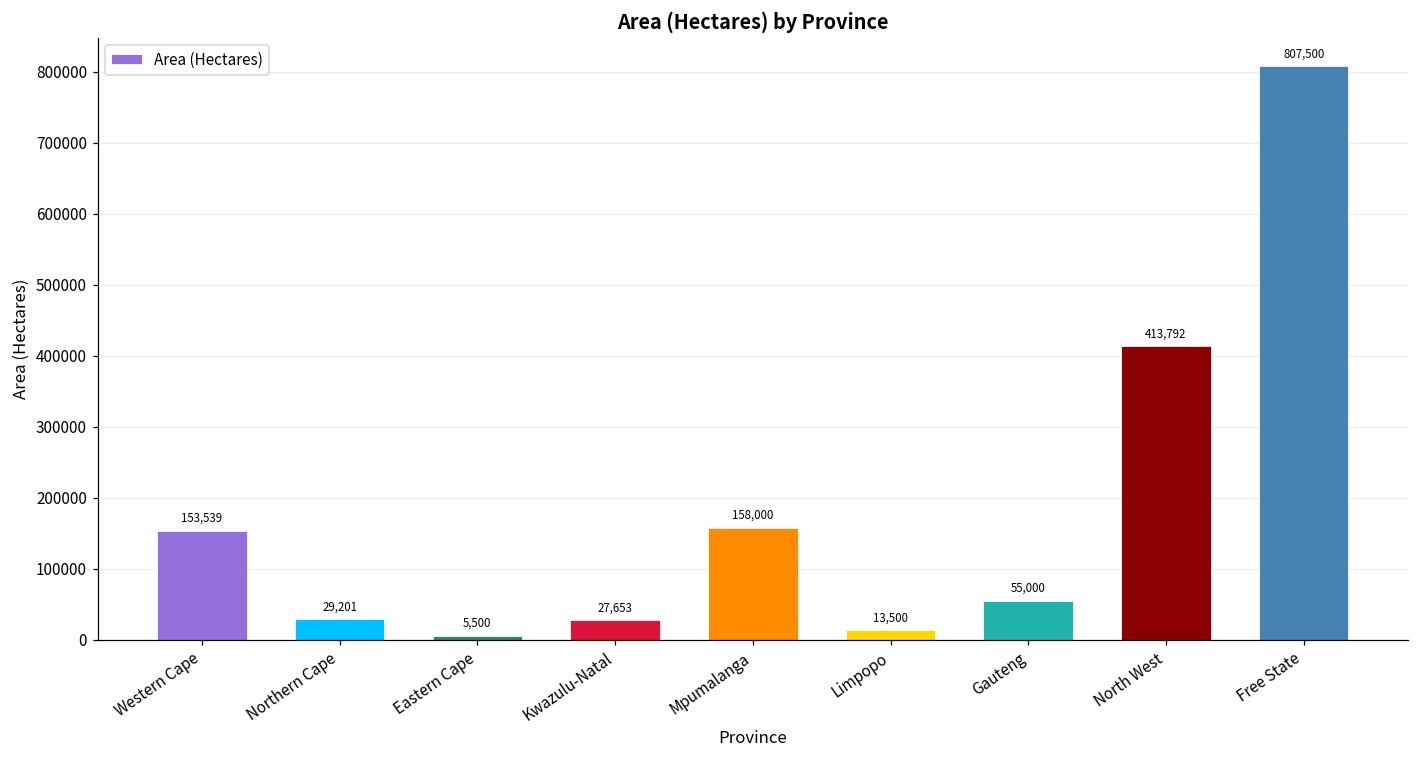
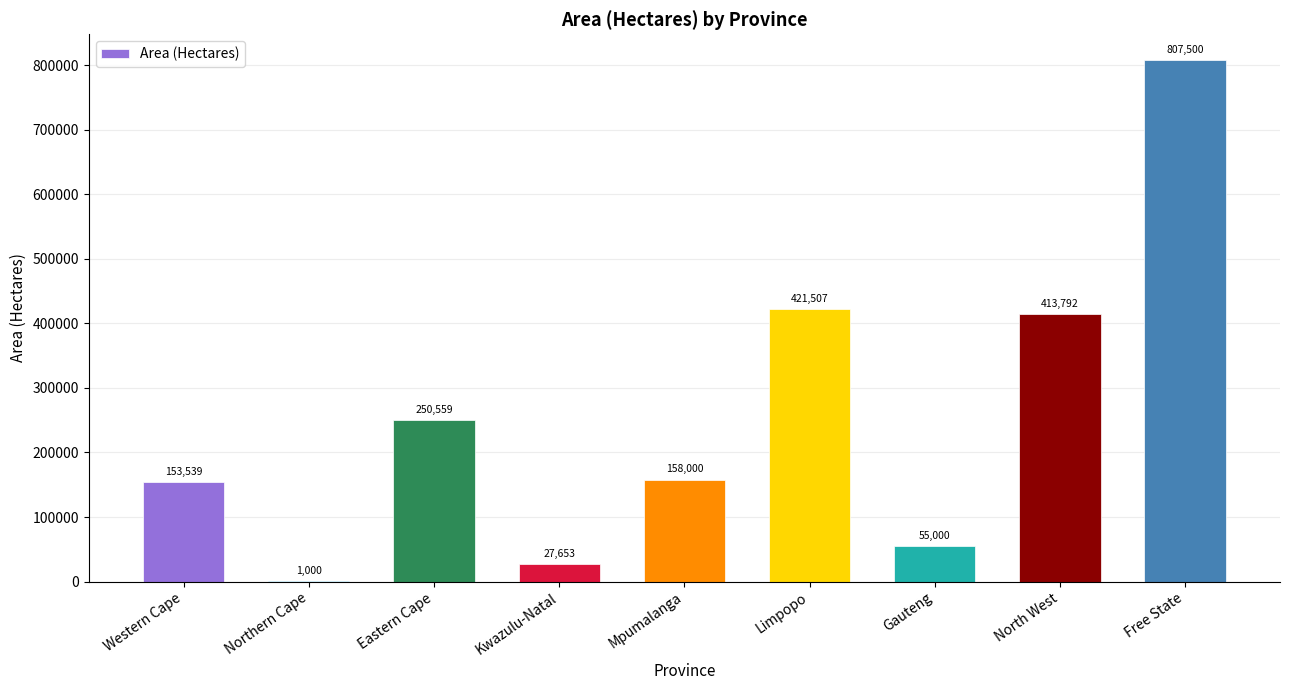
Northern Cape: 29,201 -> 1,000
Eastern Cape: 5,500 -> 250,559
Limpopo: 13,500 -> 421,507
